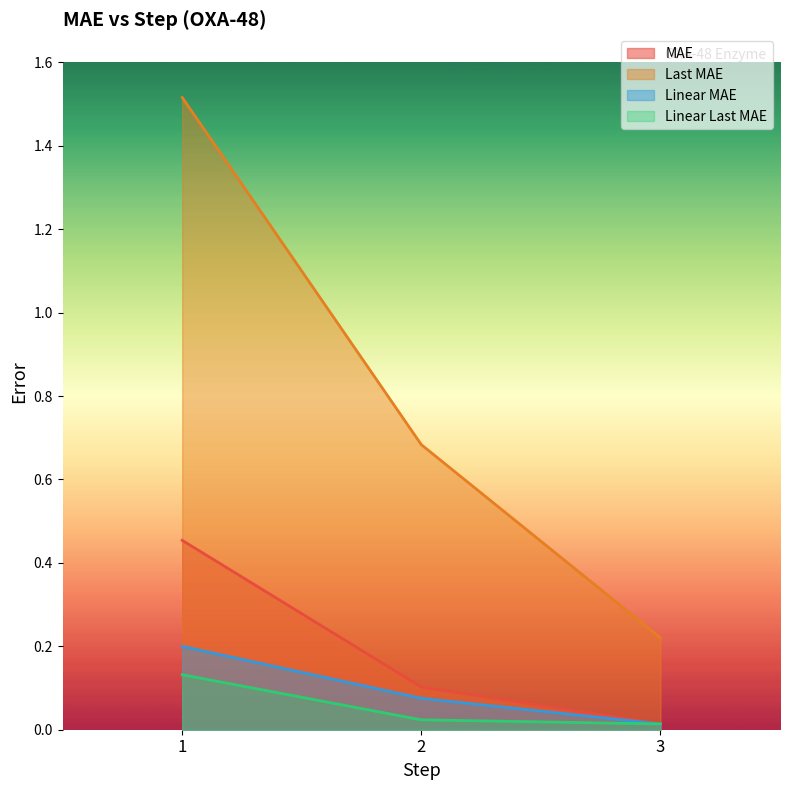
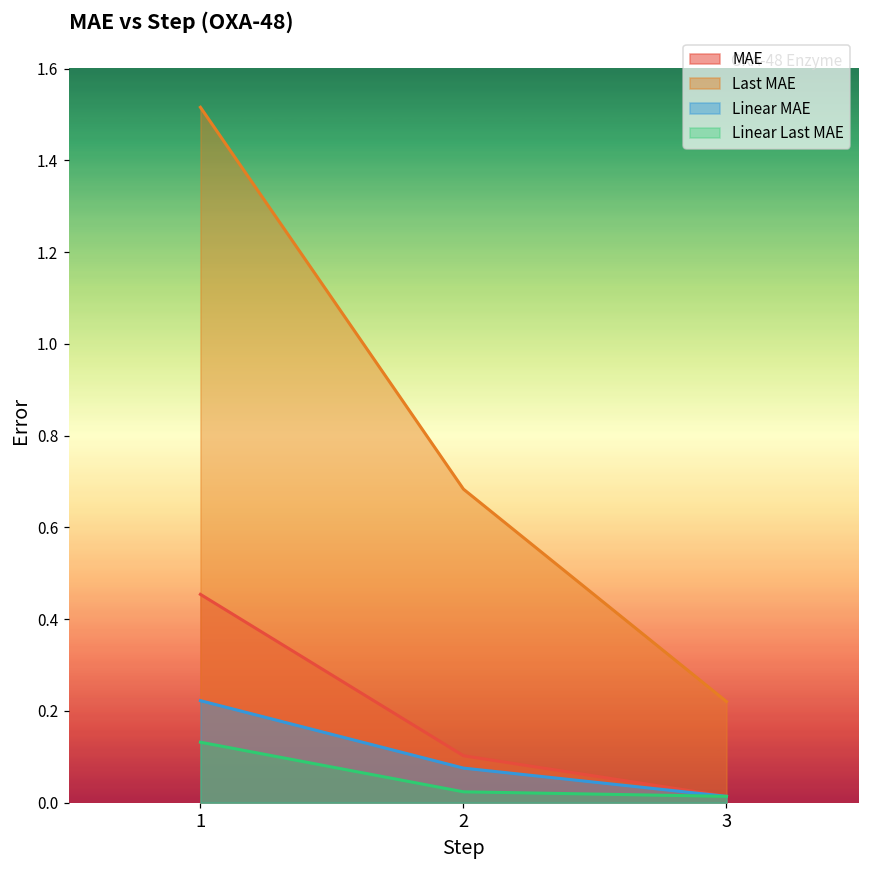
Linear MAE, 1: 0.20 -> 0.22
